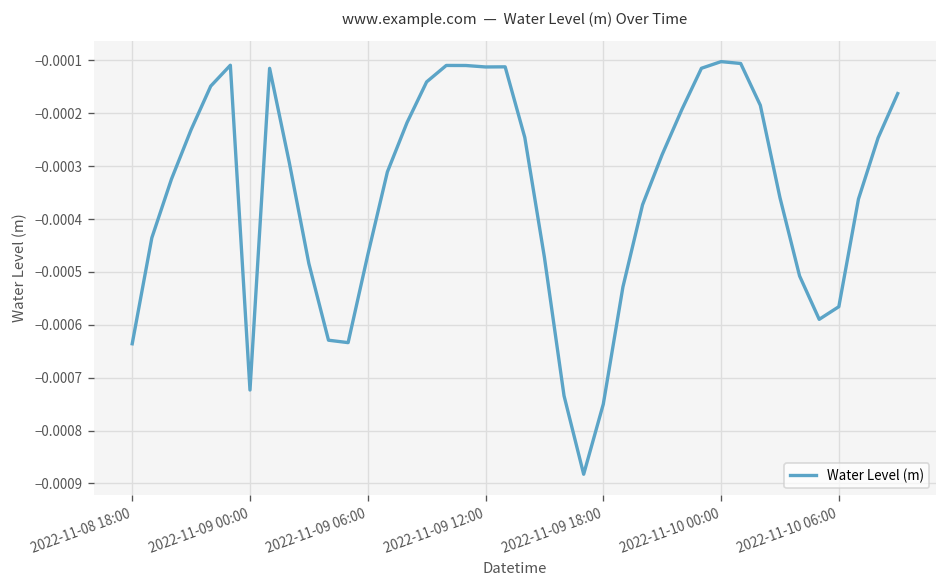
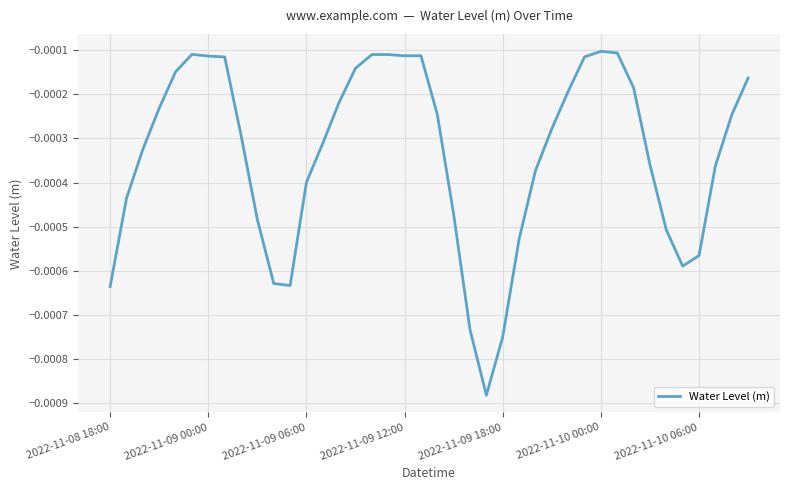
2022-11-09 00:00: -0.00072 -> -0.00011
2022-11-09 06:00: -0.00047 -> -0.00040
